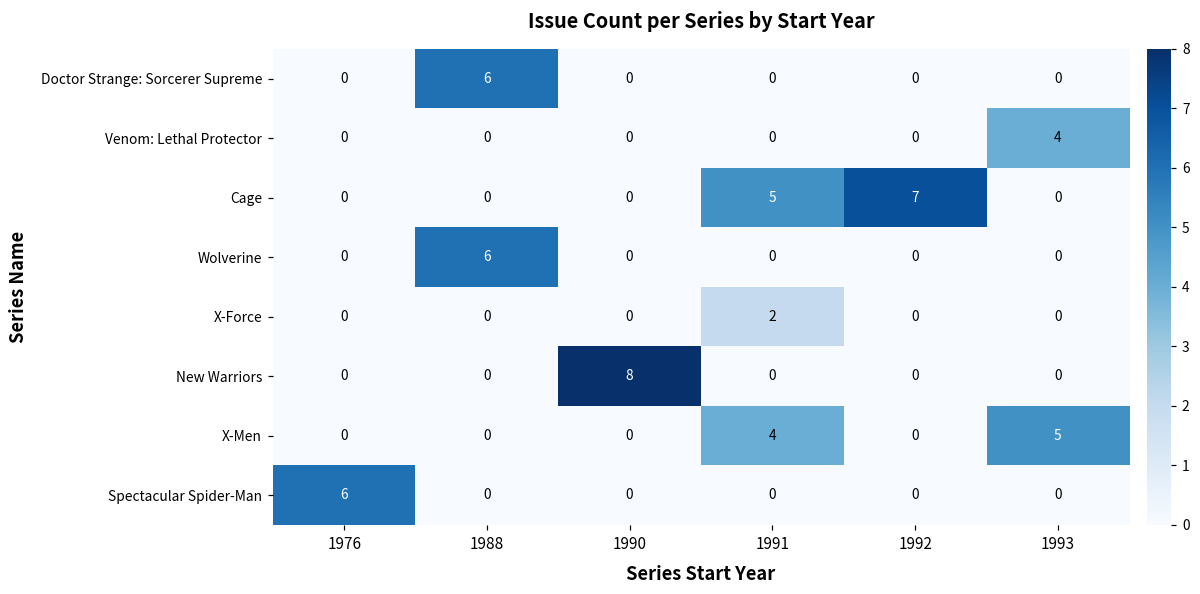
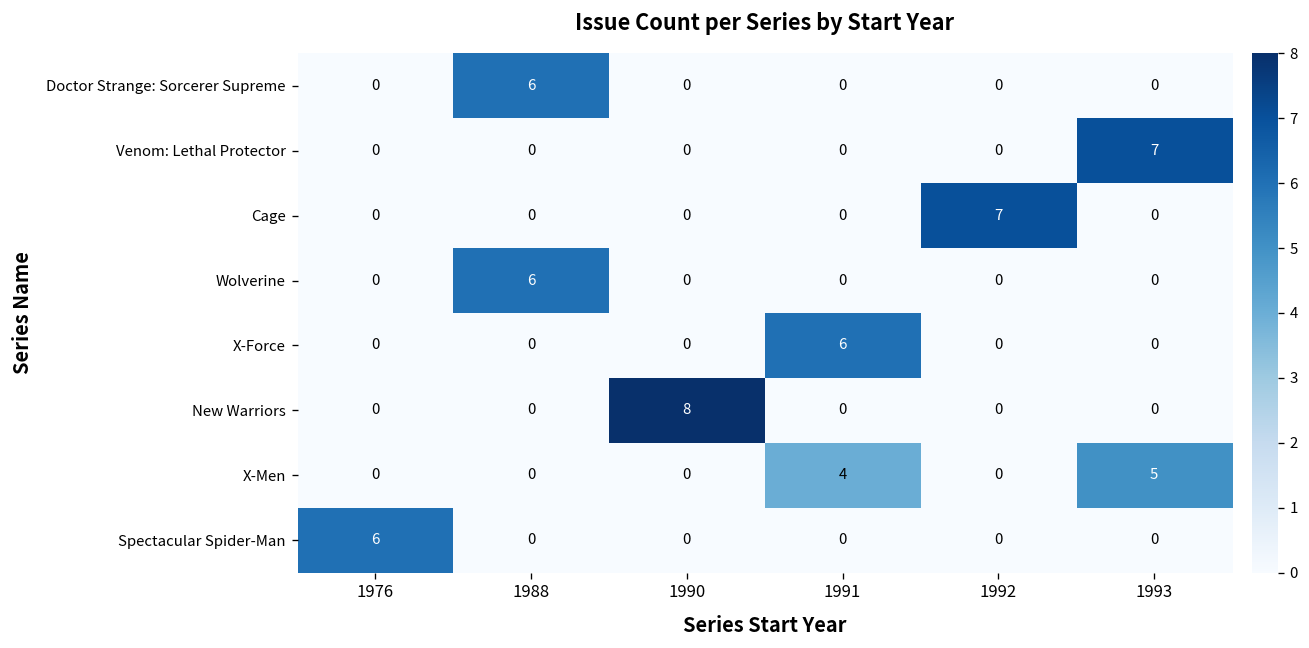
Venom: Lethal Protector, 1993: 4 -> 7
Cage, 1991: 5 -> 0
X-Force, 1991: 2 -> 6
